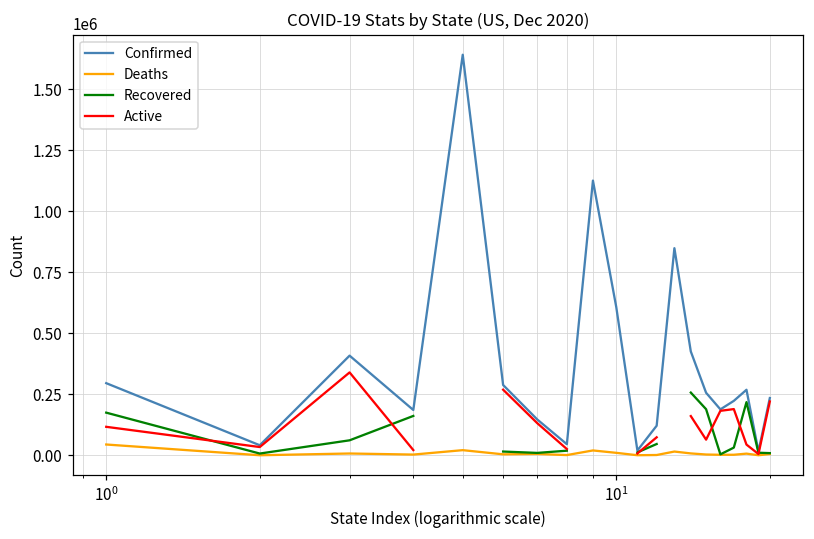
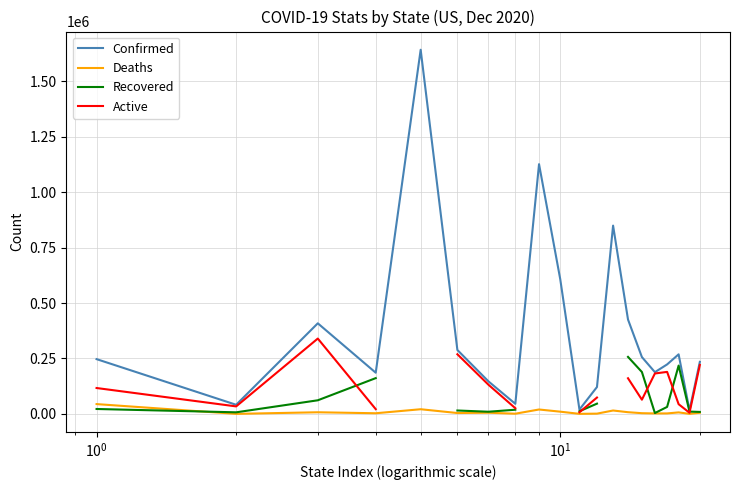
Confirmed, 10^0: 300000 -> 250000
Recovered, 10^0: 170000 -> 20000
